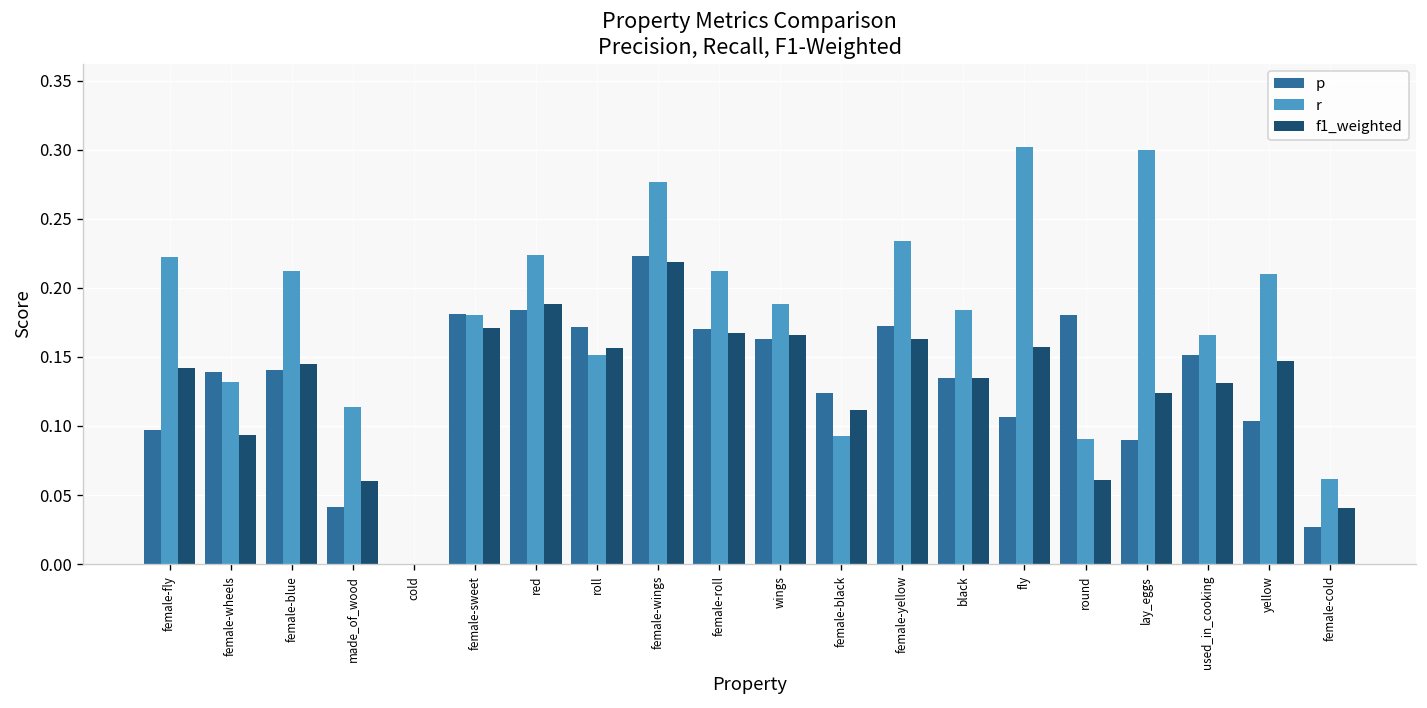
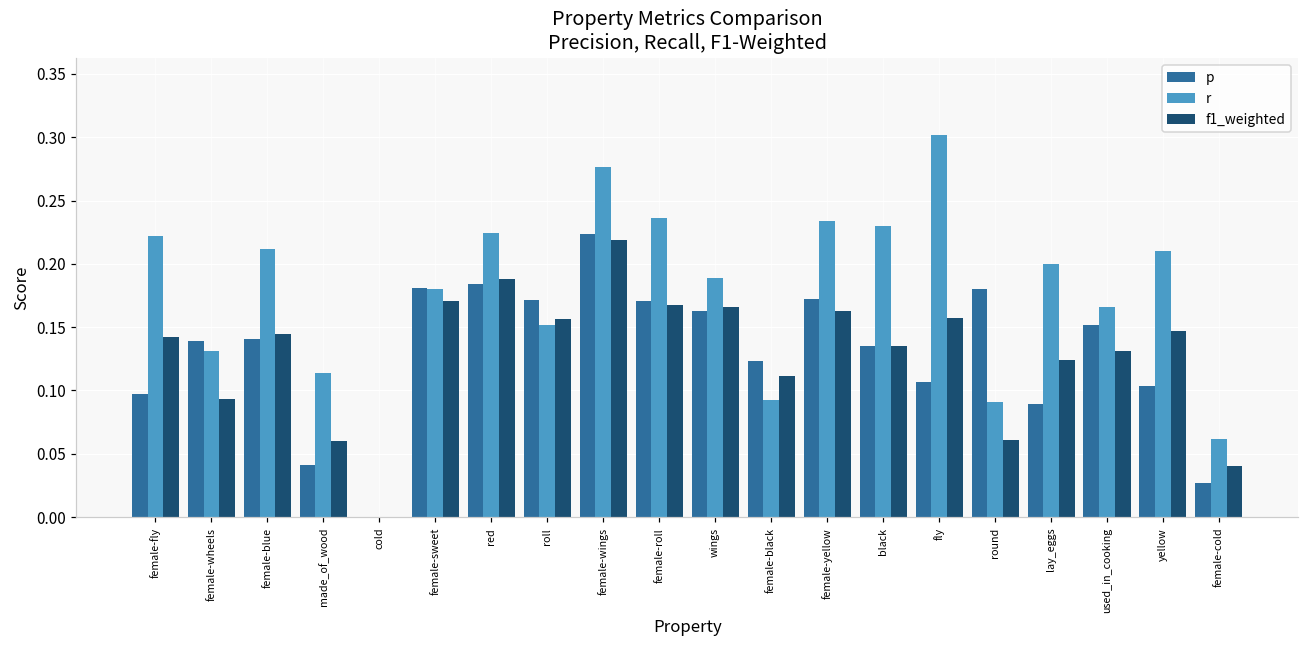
r, female-roll: 0.212 -> 0.236
r, black: 0.184 -> 0.230
r, lay_eggs: 0.3 -> 0.2
